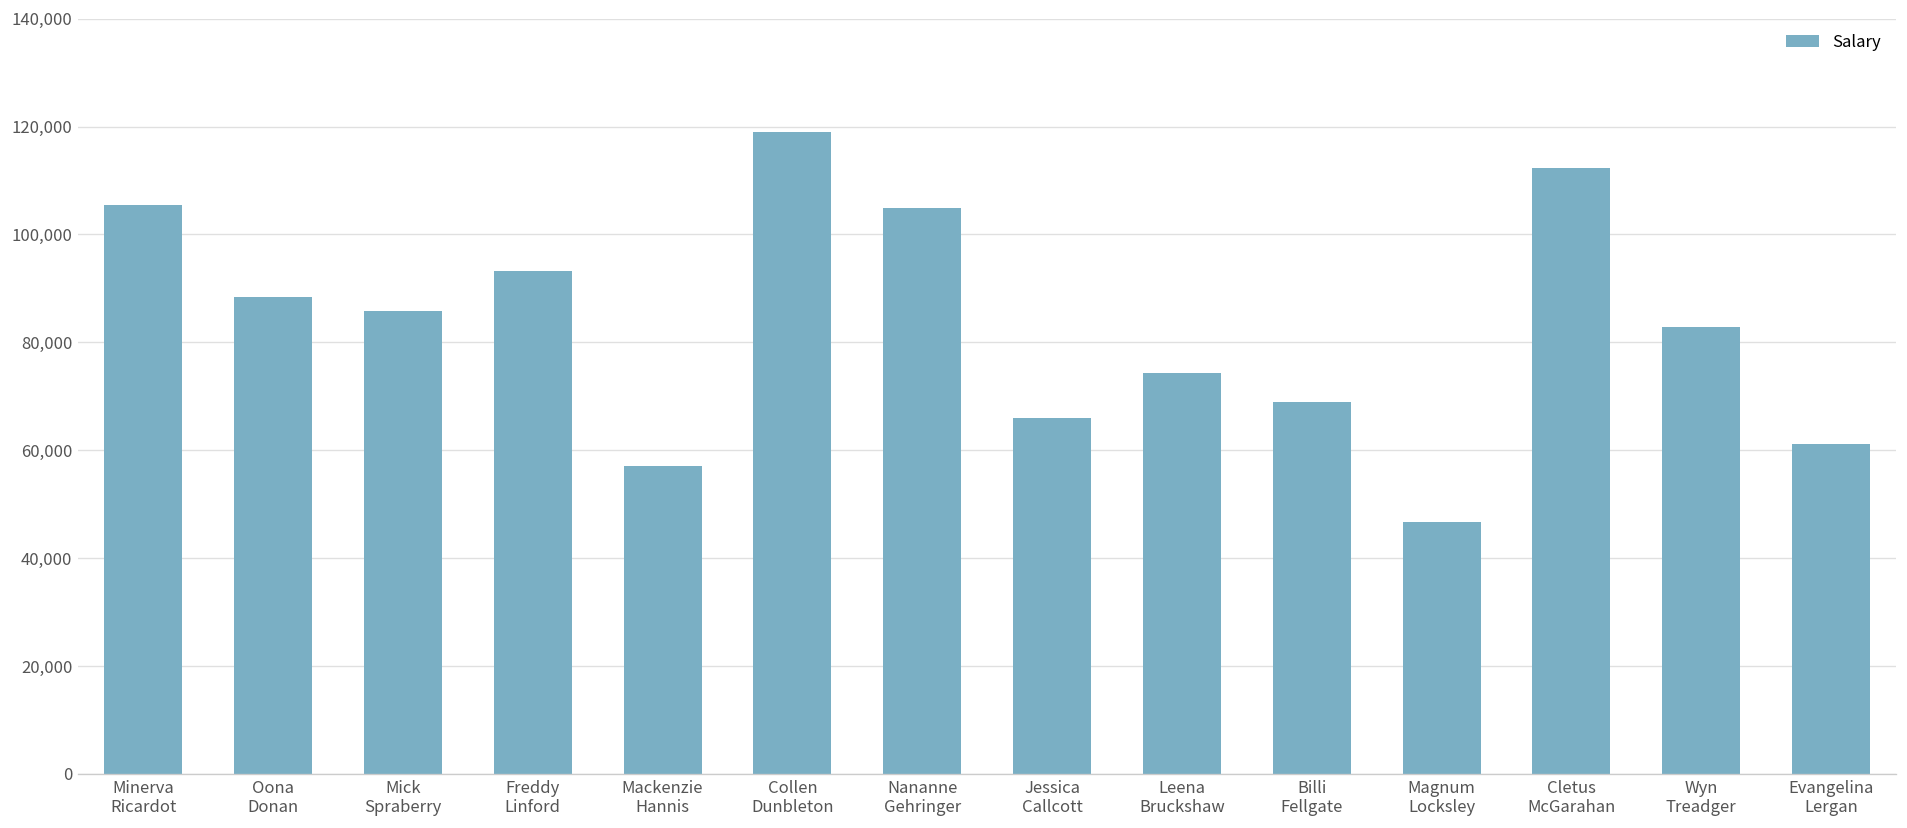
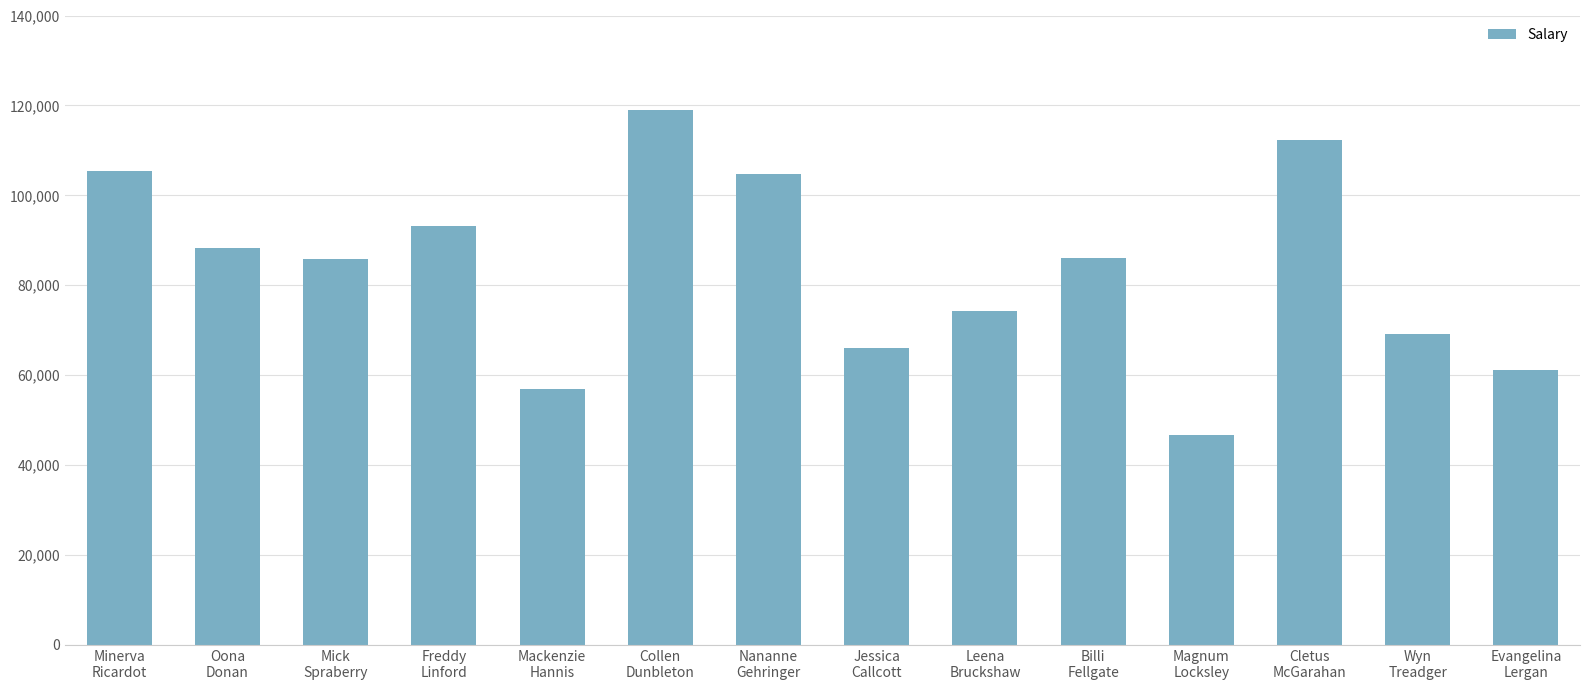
Billi Fellgate: 69,000 -> 86,000
Wyn Treadger: 83,000 -> 69,000
